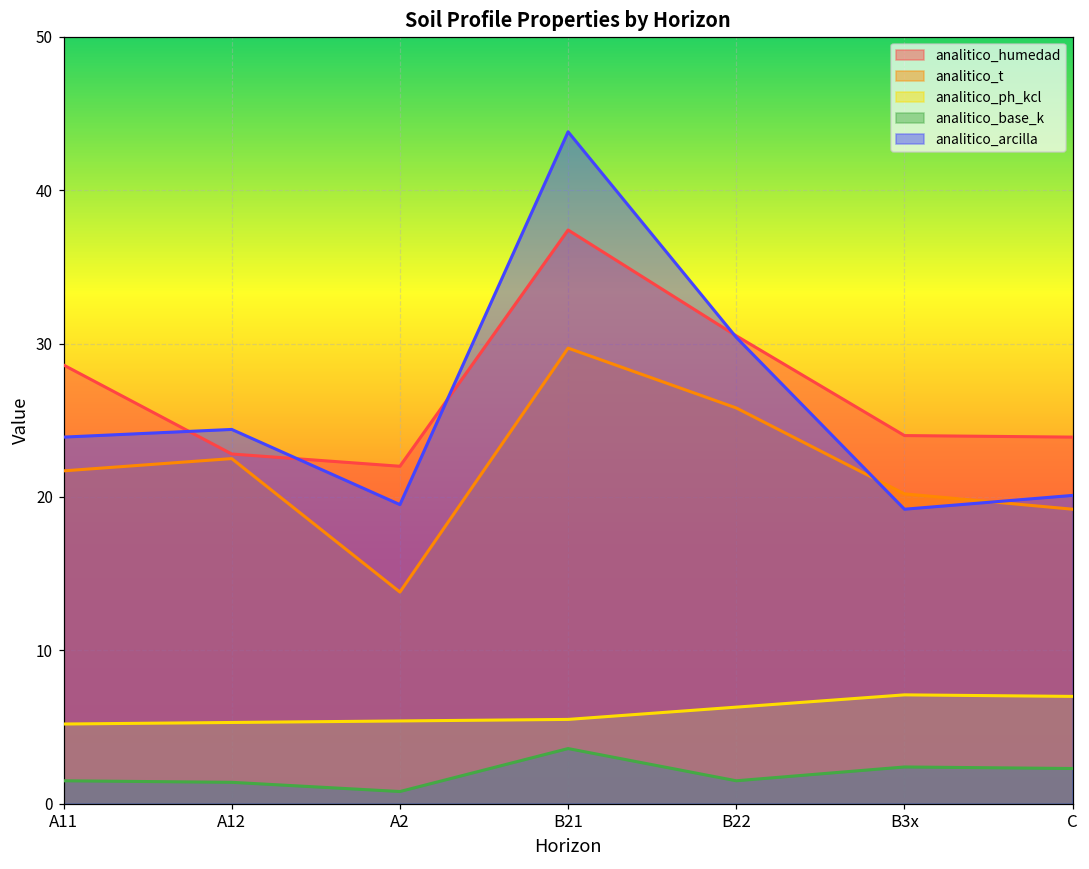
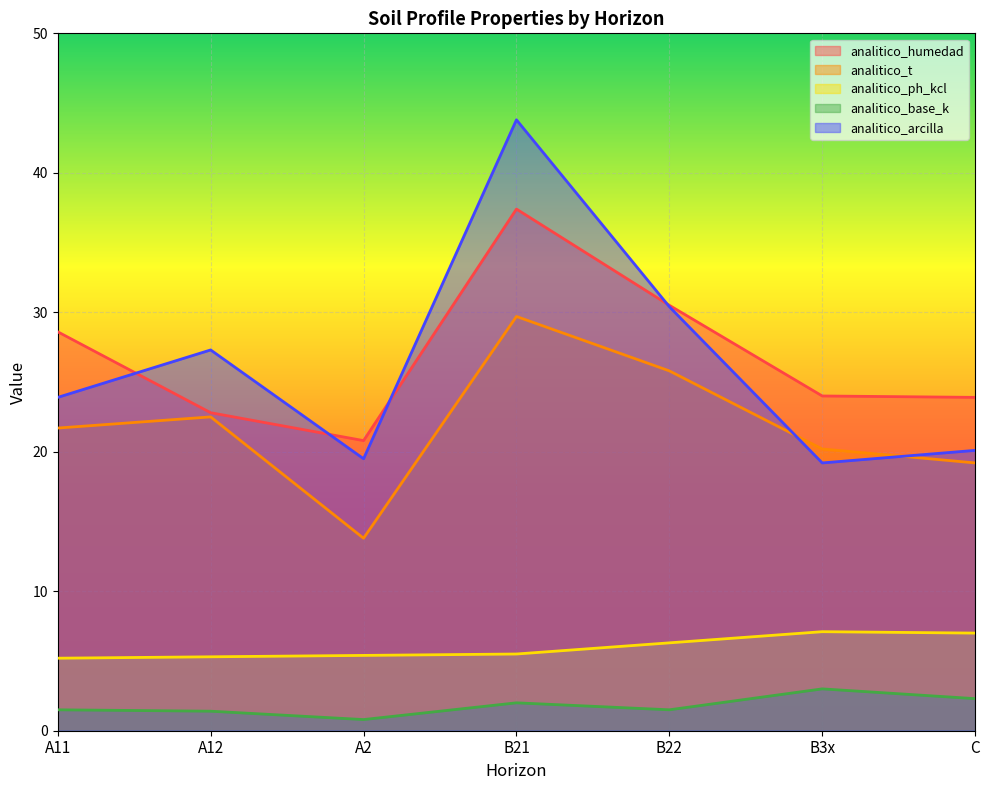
analitico_arcilla, A12: 24.4 -> 27.3
analitico_humedad, A2: 22.0 -> 20.8
analitico_base_k, B21: 3.6 -> 2.0
analitico_base_k, B3x: 2.4 -> 3.0
